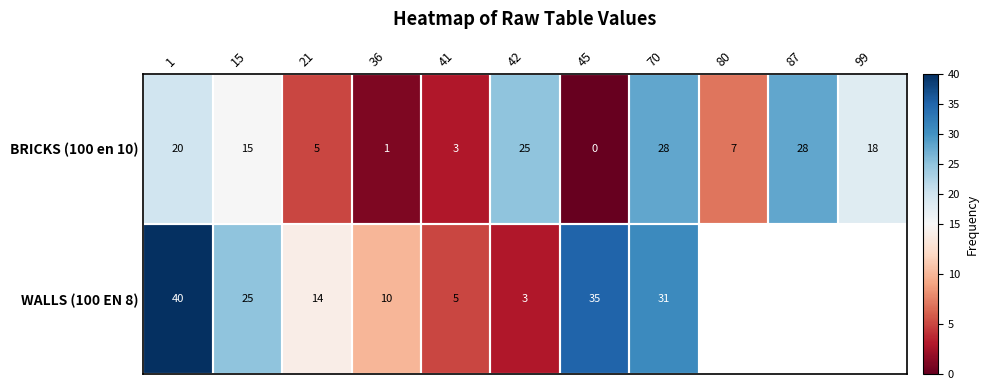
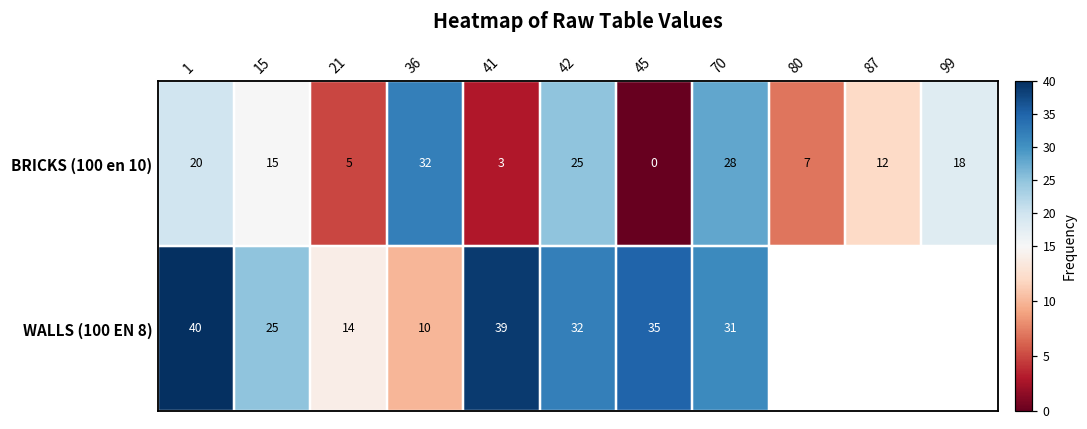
BRICKS (100 en 10), 36: 1 -> 32
BRICKS (100 en 10), 87: 28 -> 12
WALLS (100 EN 8), 41: 5 -> 39
WALLS (100 EN 8), 42: 3 -> 32
